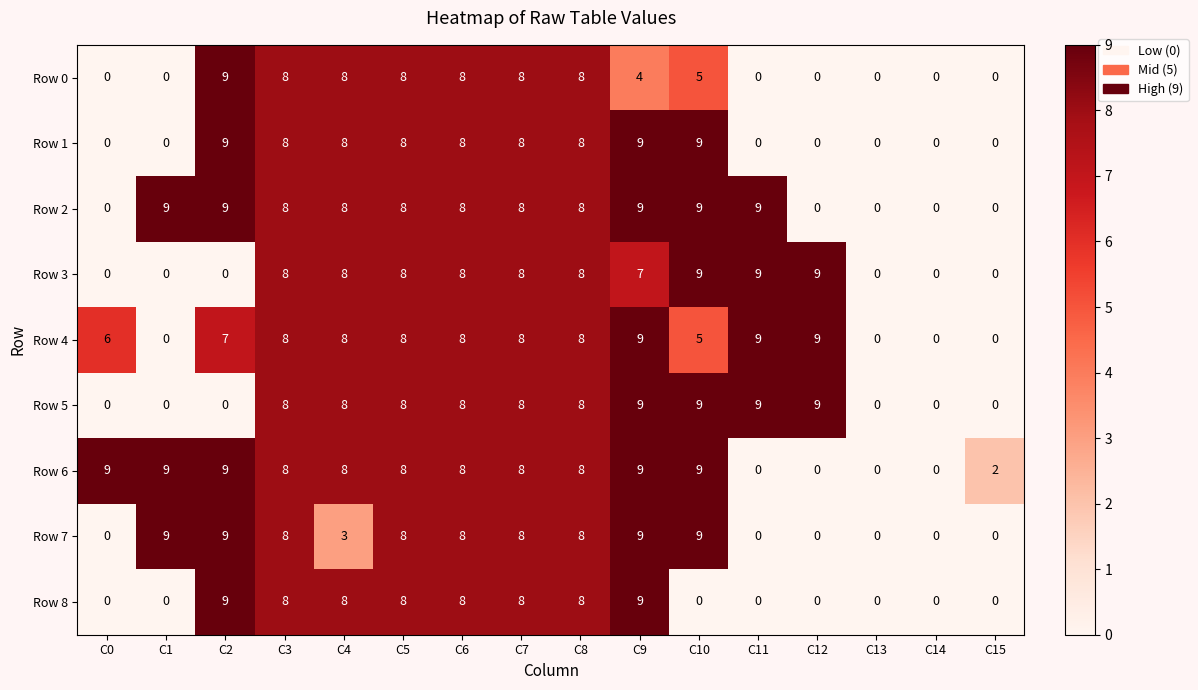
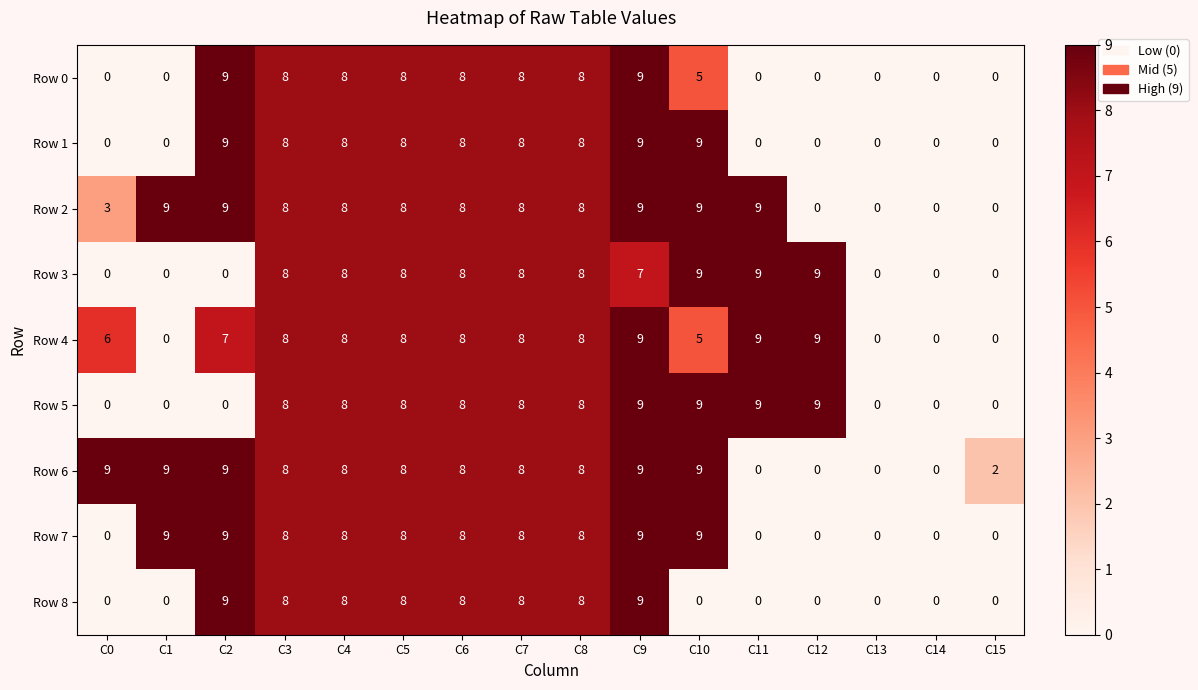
Row 0, C9: 4 -> 9
Row 2, C0: 0 -> 3
Row 7, C4: 3 -> 8
